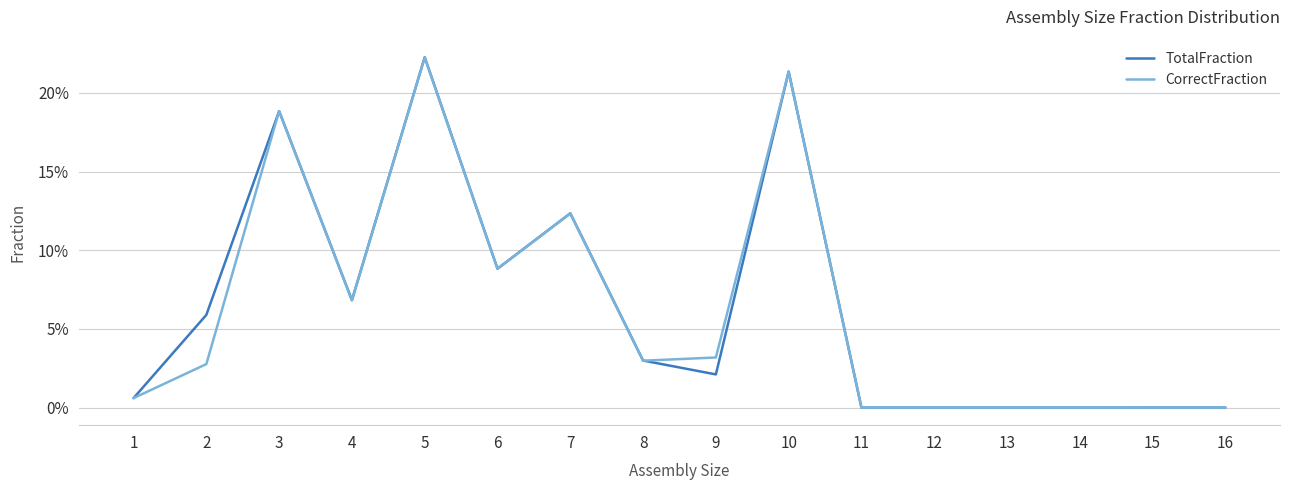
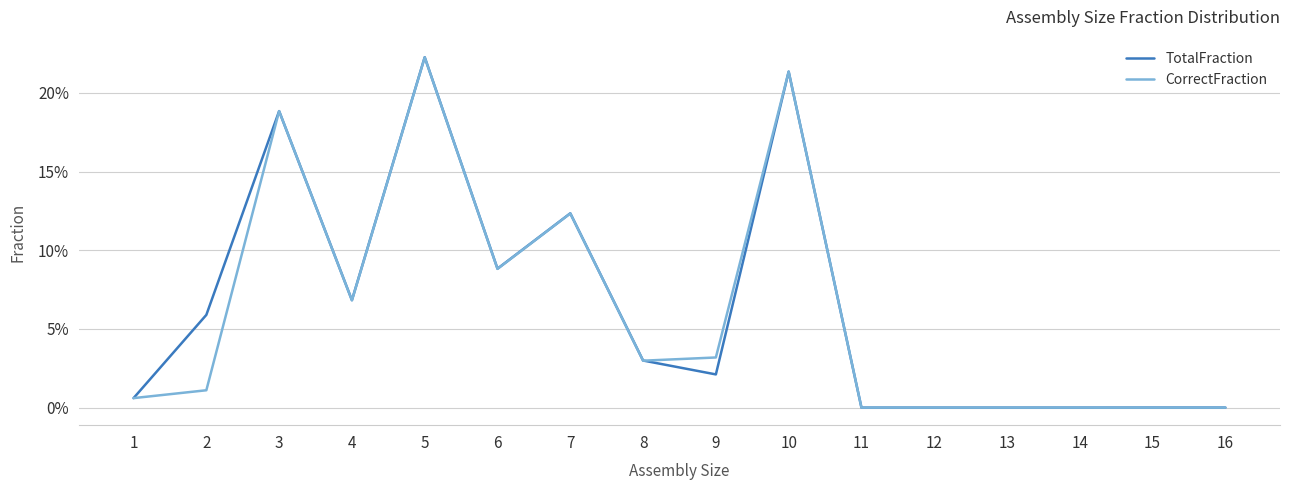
CorrectFraction, 2: 2.8% -> 1.1%
